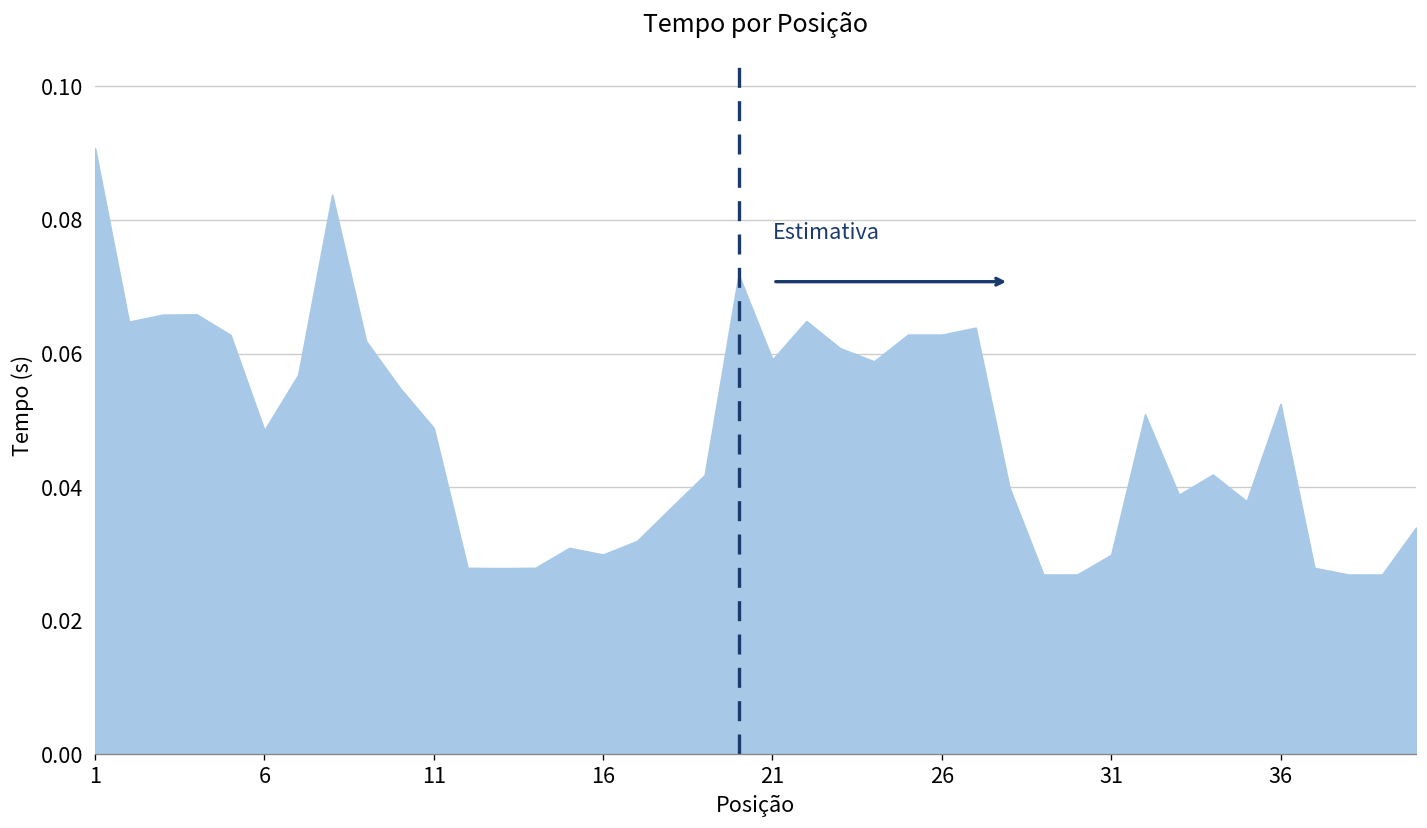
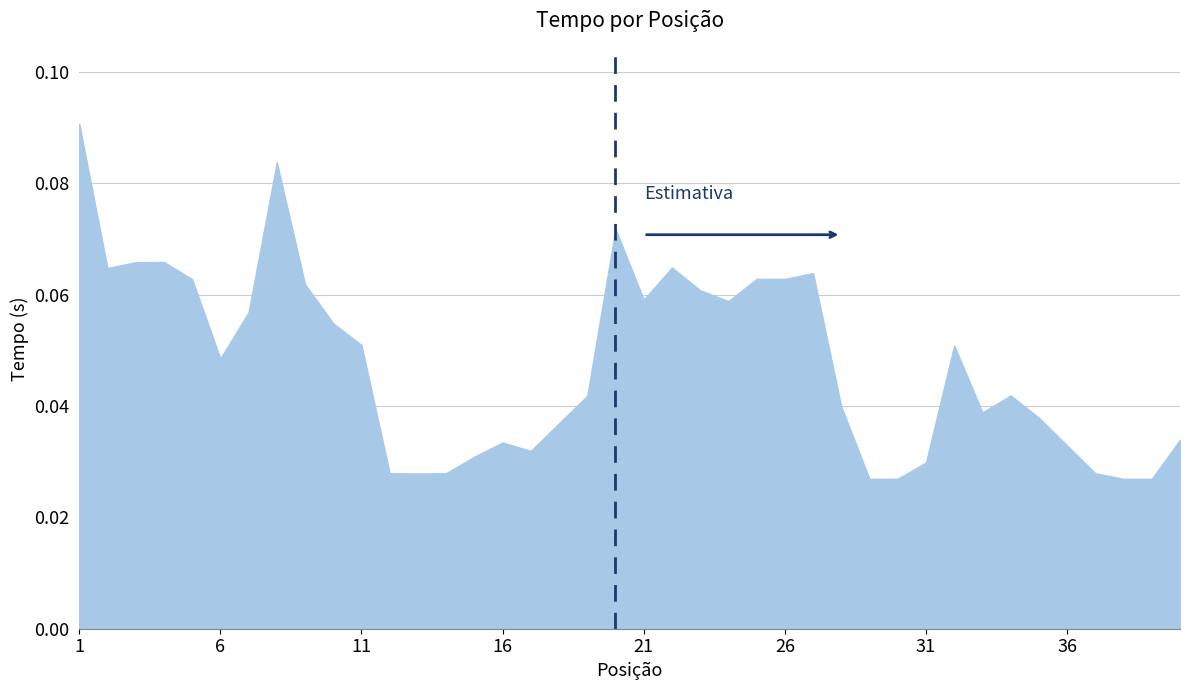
11: 0.049 -> 0.051
16: 0.030 -> 0.033
36: 0.052 -> 0.033
